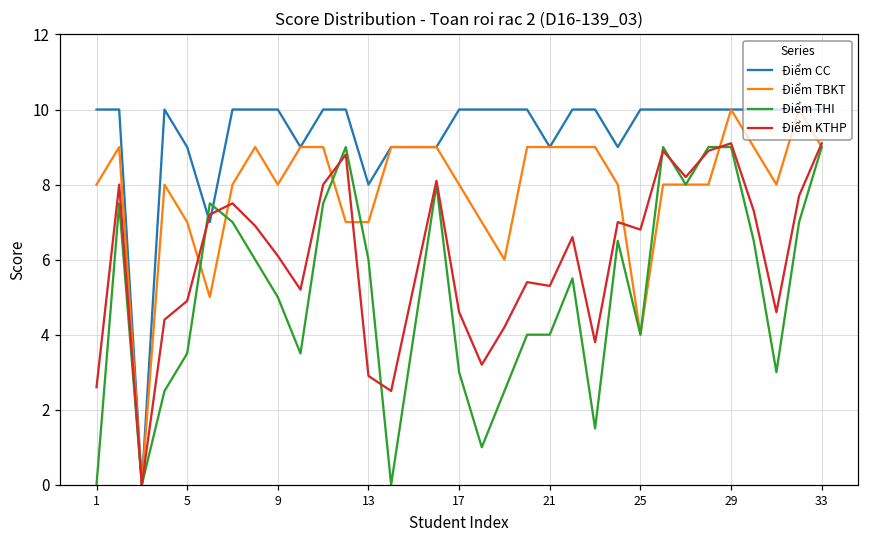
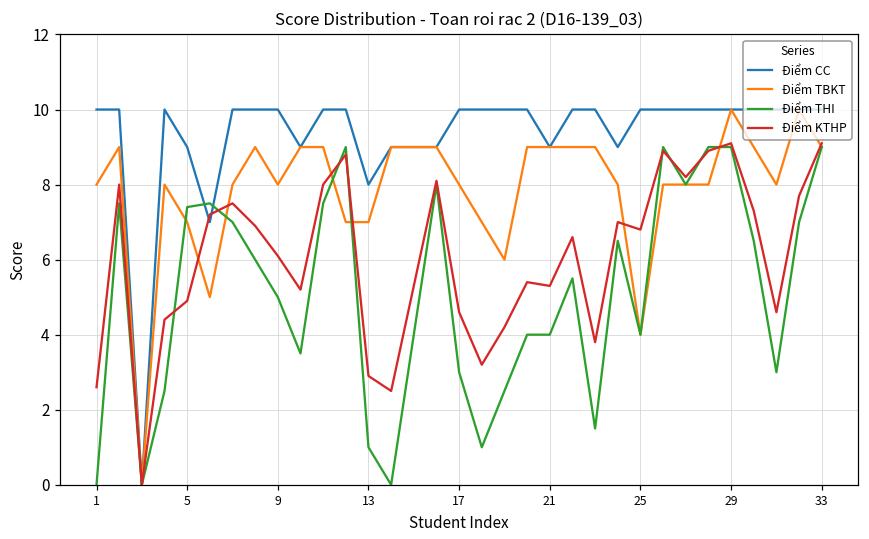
Điểm THI, 5: 3.5 -> 7.4
Điểm THI, 13: 6 -> 1
